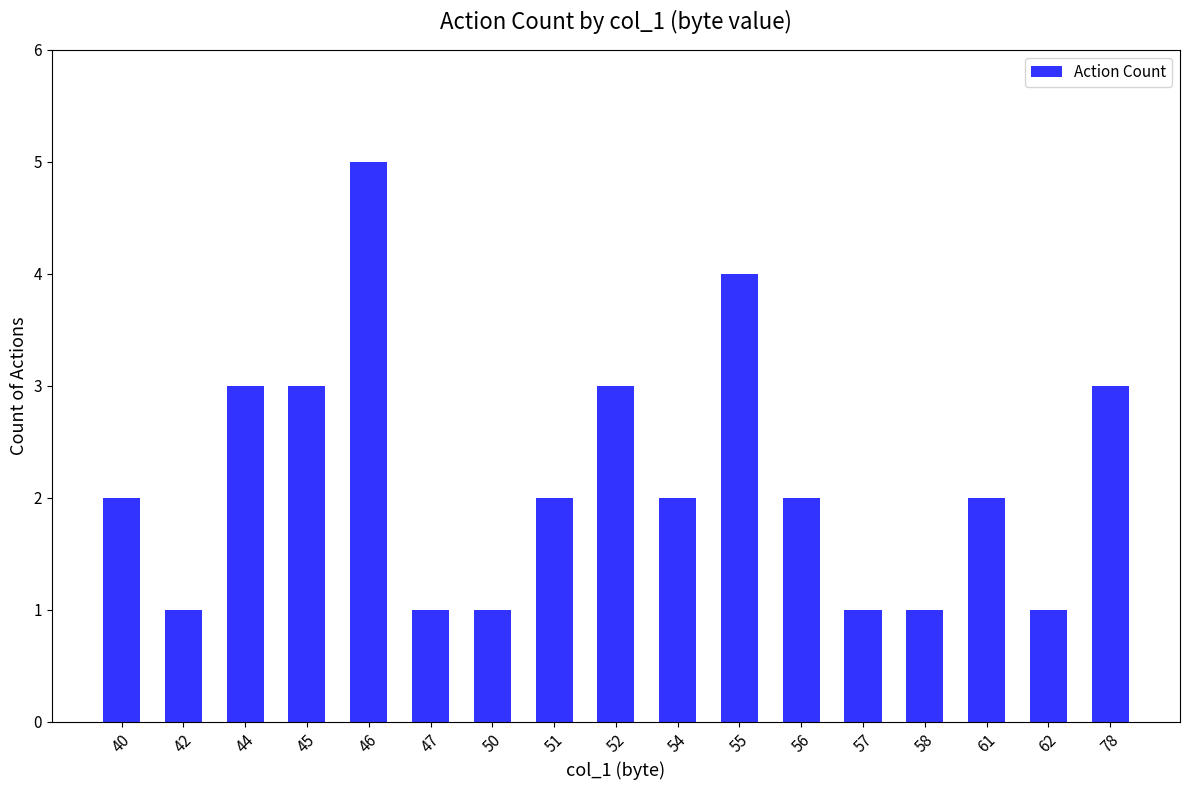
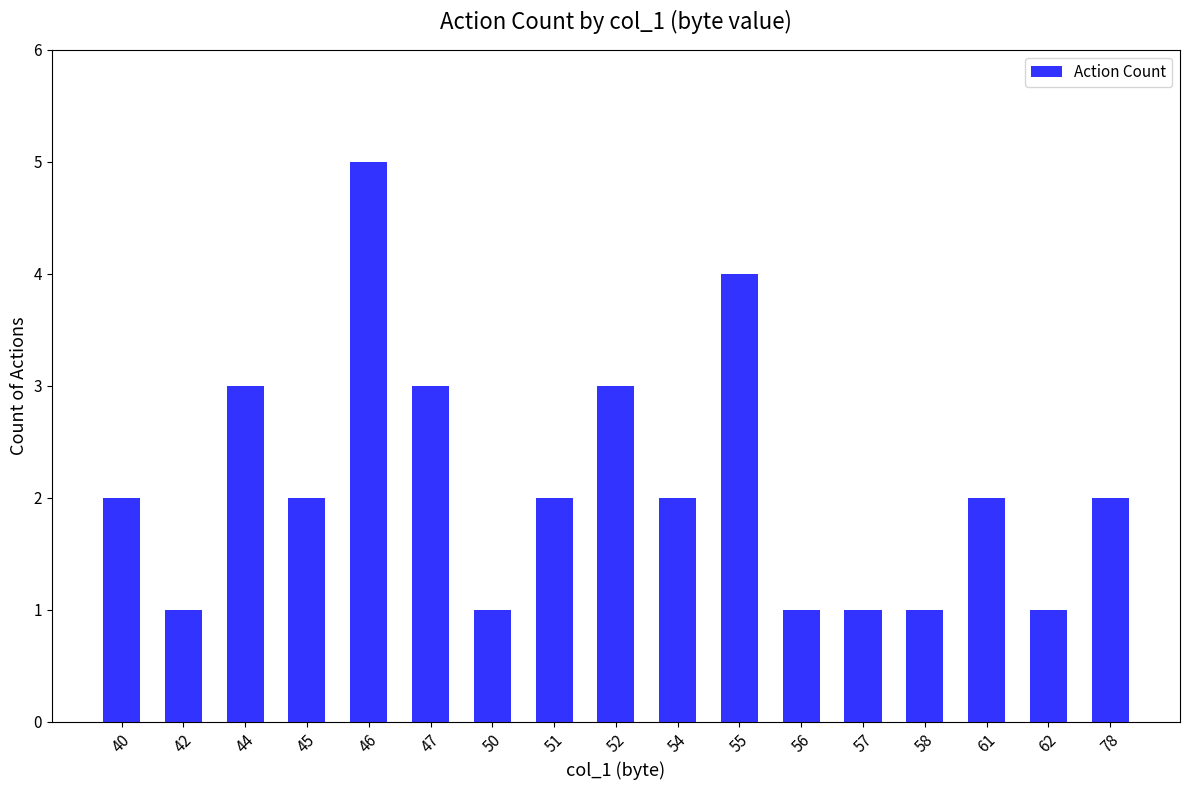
45: 3 -> 2
47: 1 -> 3
56: 2 -> 1
78: 3 -> 2
